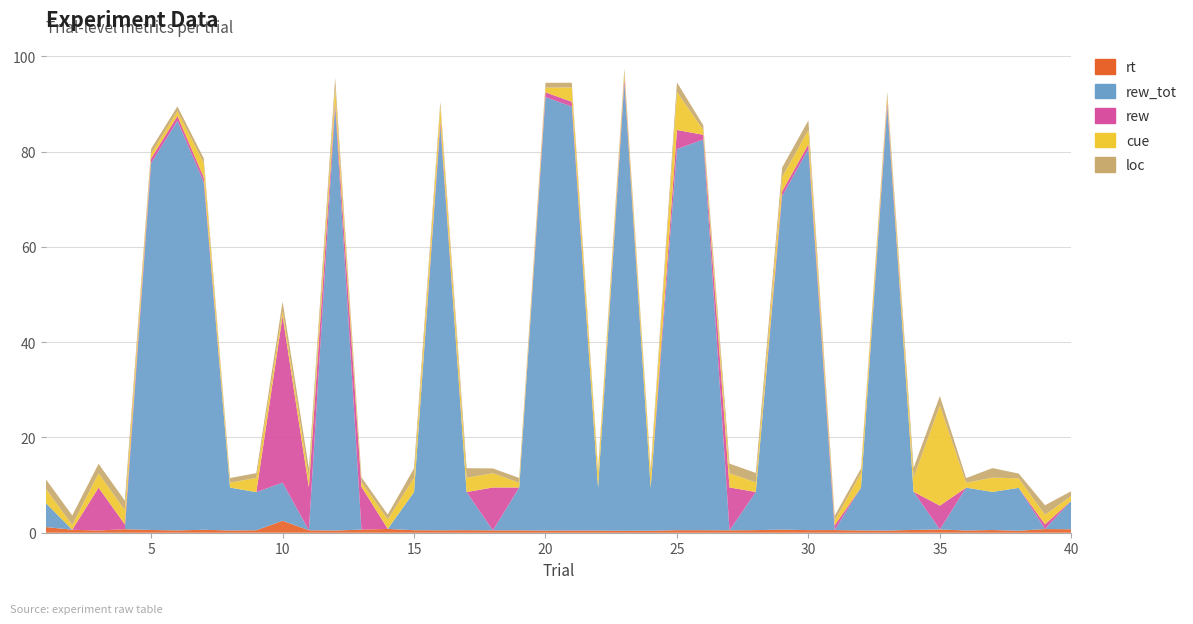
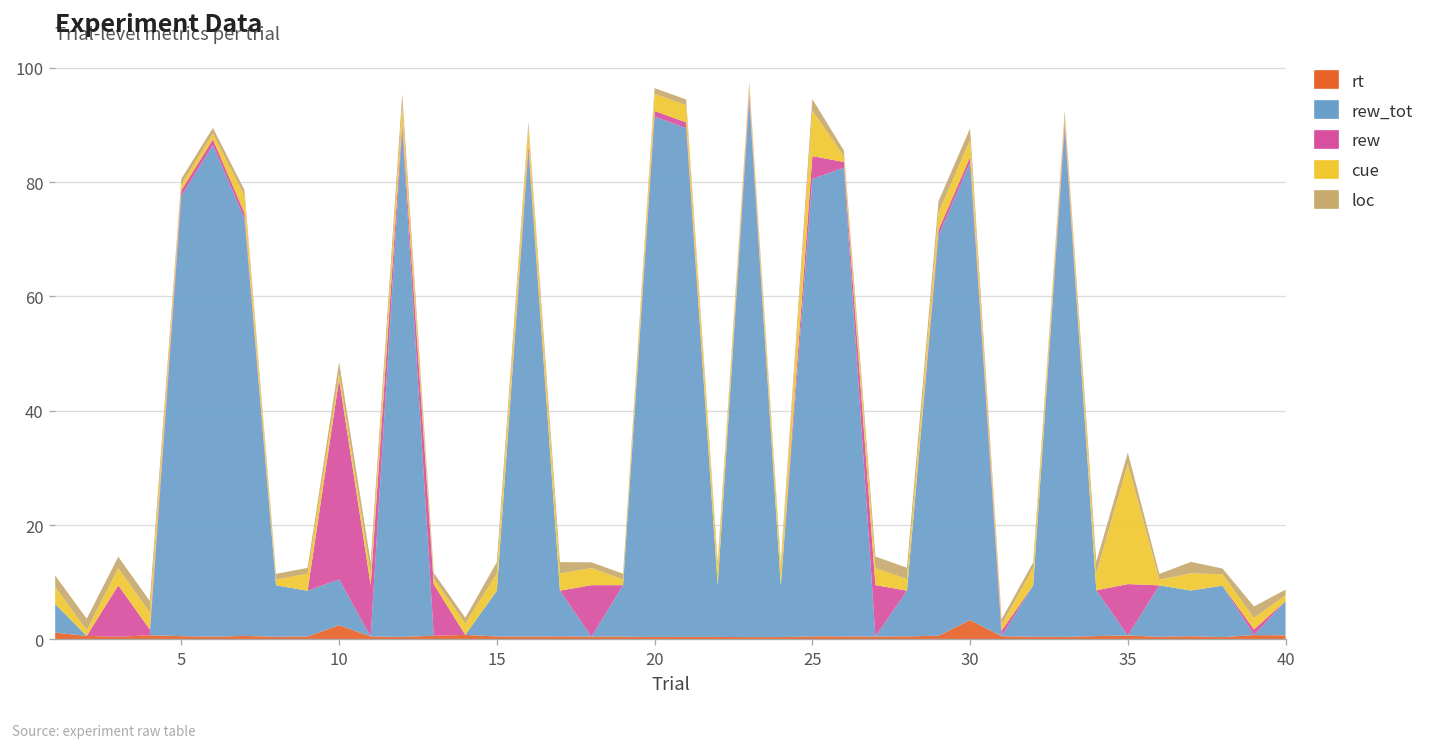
cue, 20: 1 -> 3
rt, 30: 1 -> 3
rew, 35: 5 -> 9
